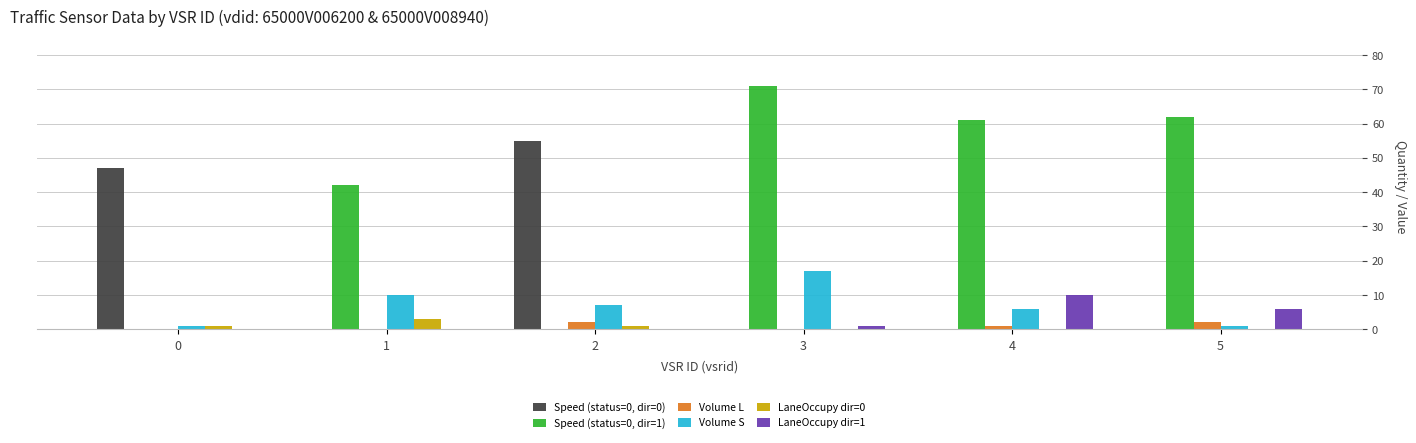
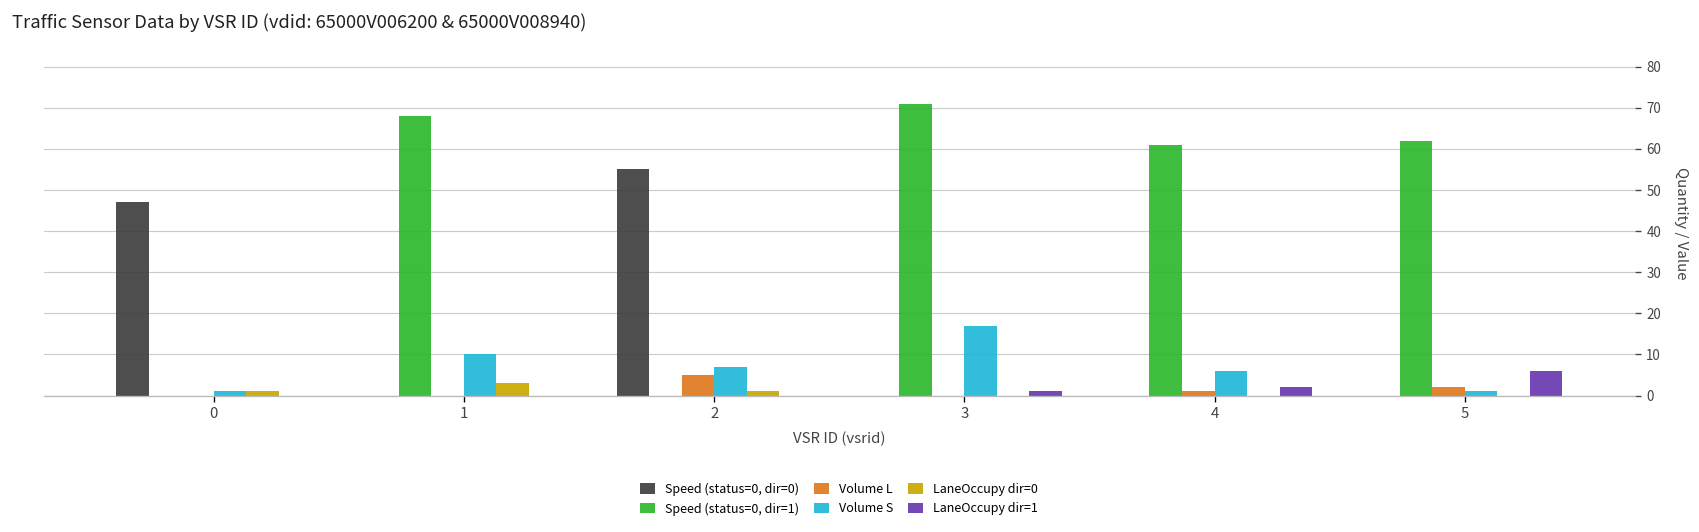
Speed (status=0, dir=1), 1: 42 -> 68
Volume L, 2: 2 -> 5
LaneOccupy dir=1, 4: 10 -> 2
